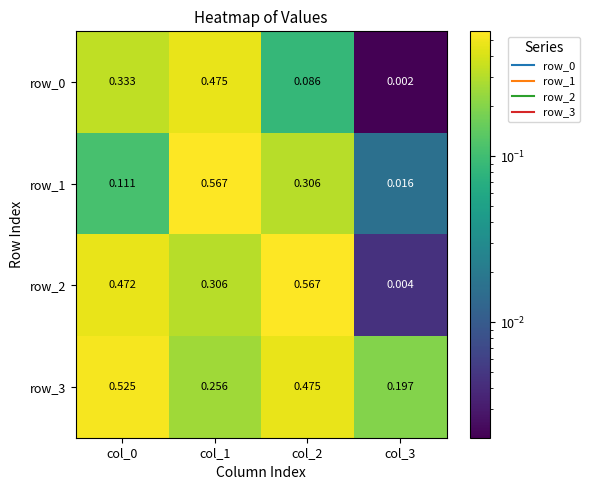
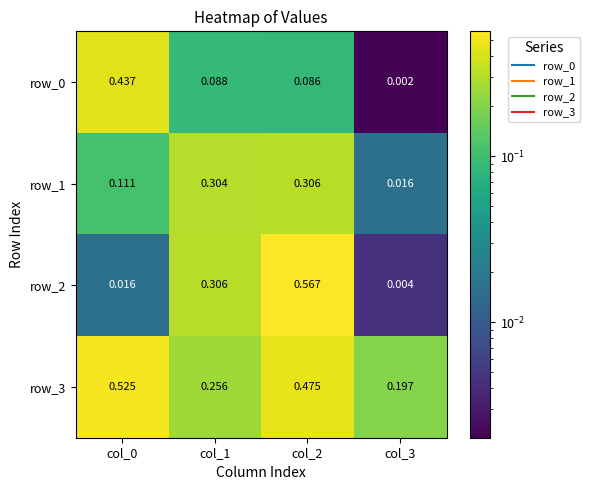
row_0, col_0: 0.333 -> 0.437
row_0, col_1: 0.475 -> 0.088
row_1, col_1: 0.567 -> 0.304
row_2, col_0: 0.472 -> 0.016
